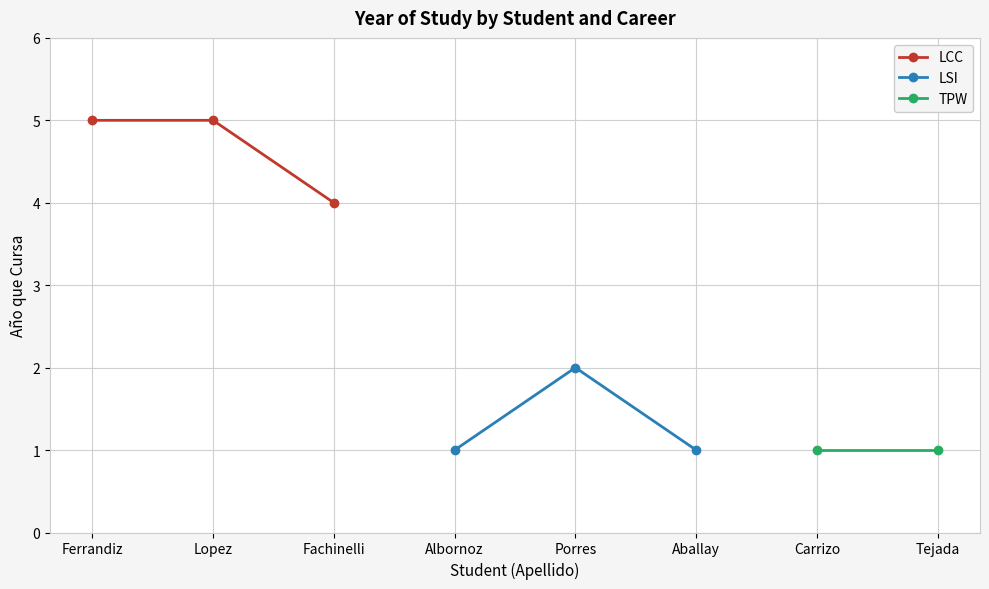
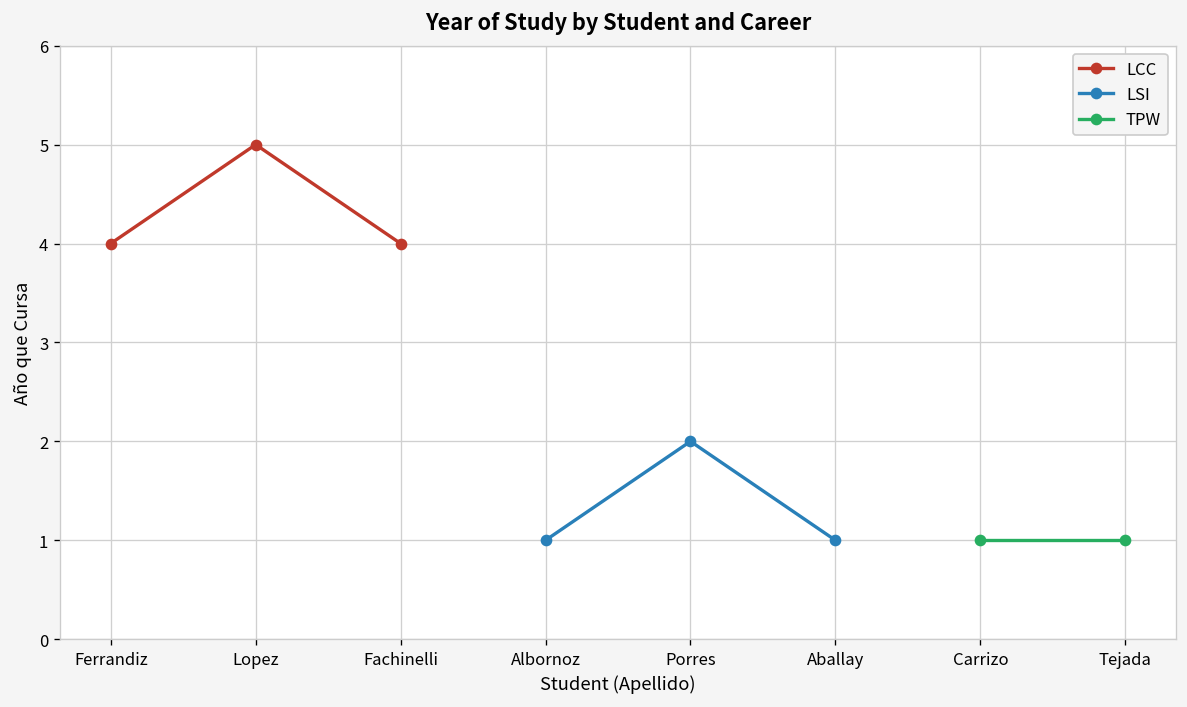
LCC, Ferrandiz: 5 -> 4
